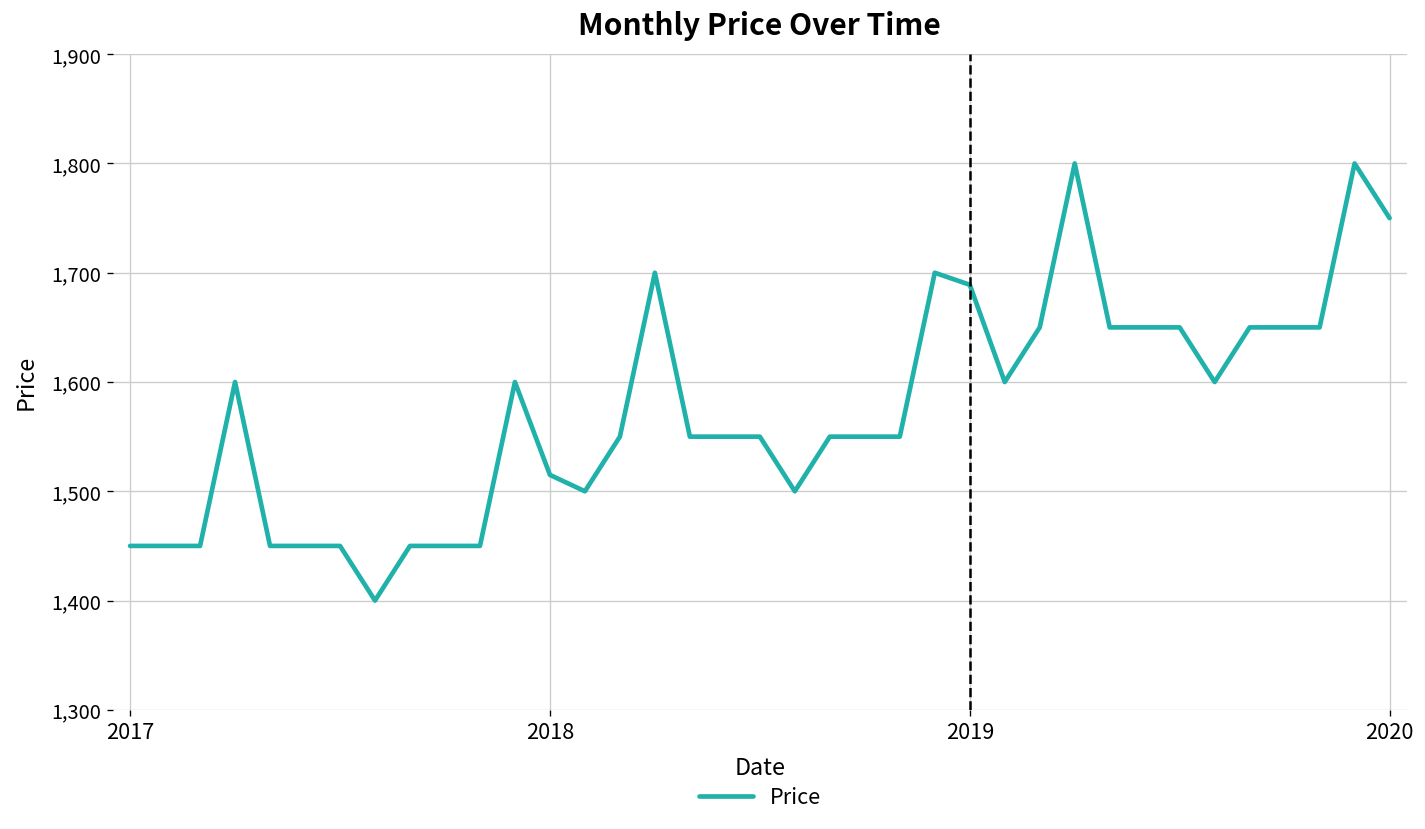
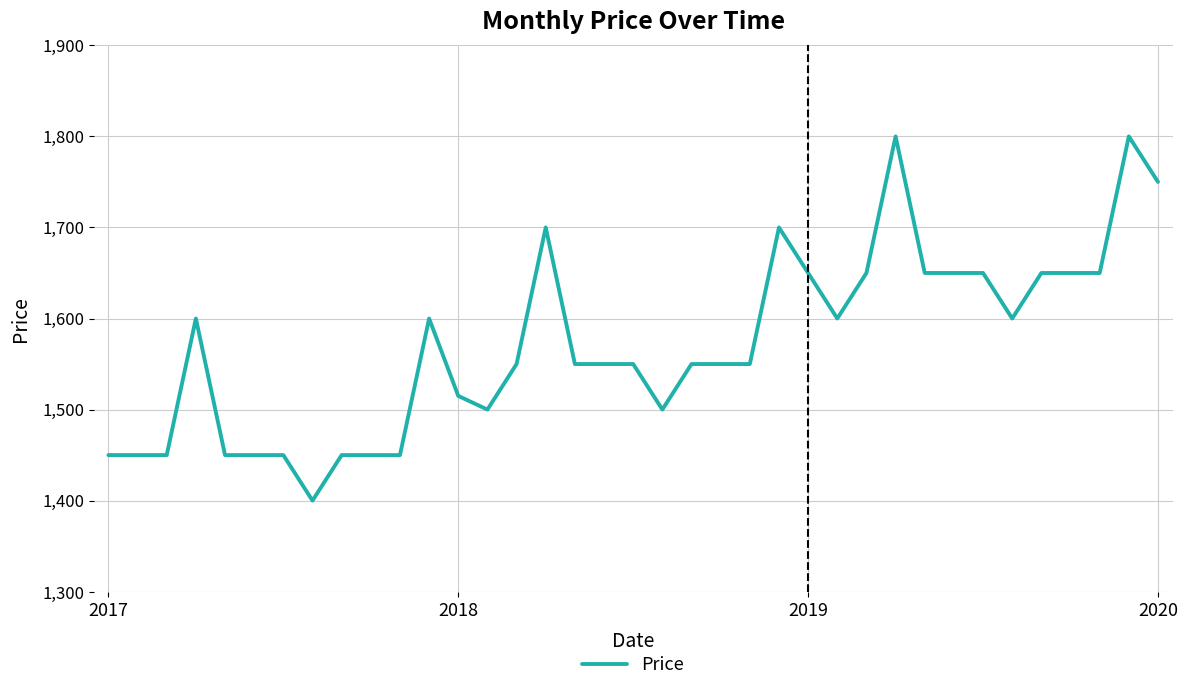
2019: 1,690 -> 1,650
